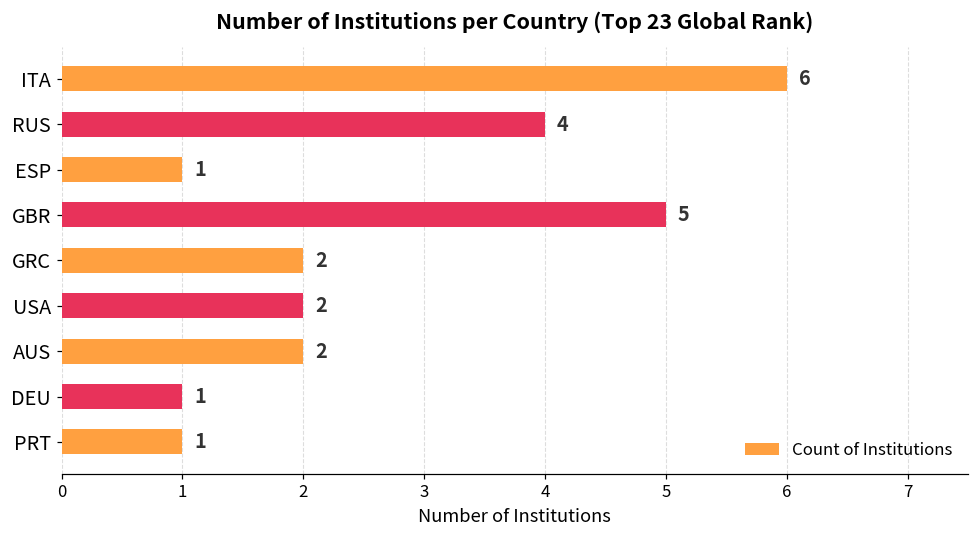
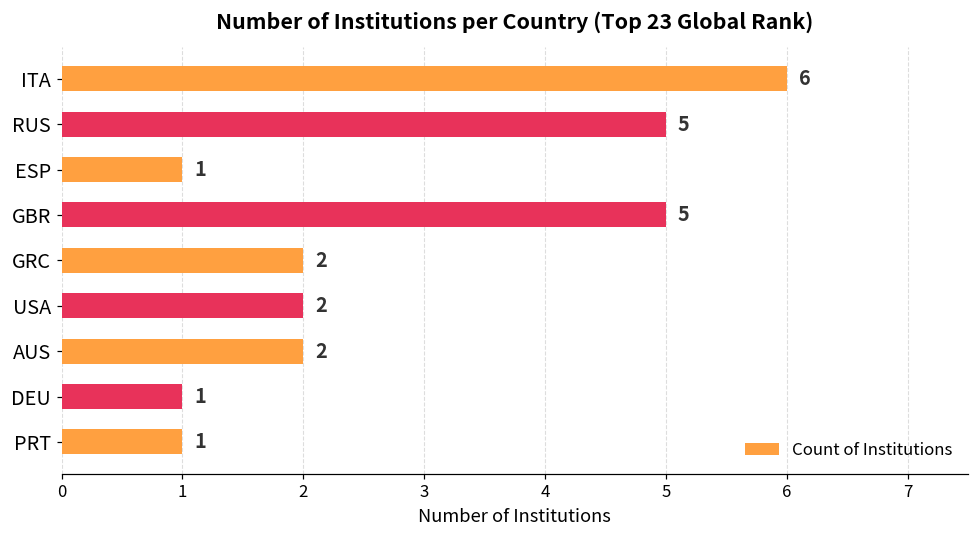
RUS: 4 -> 5
